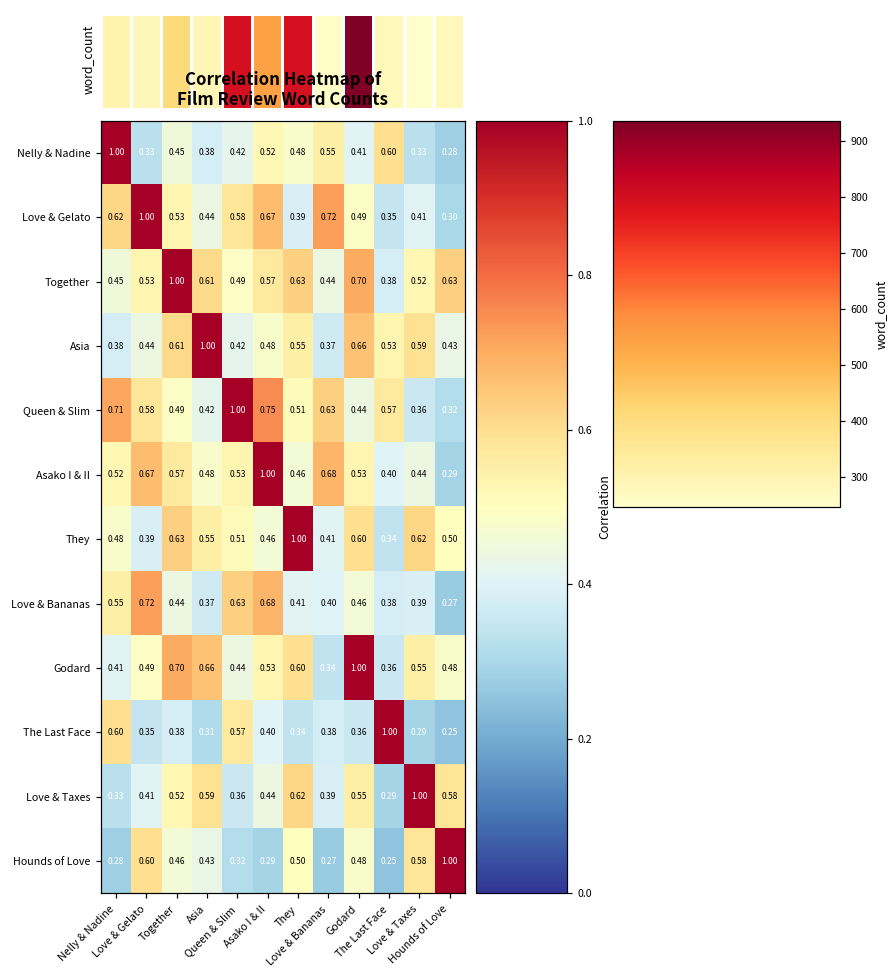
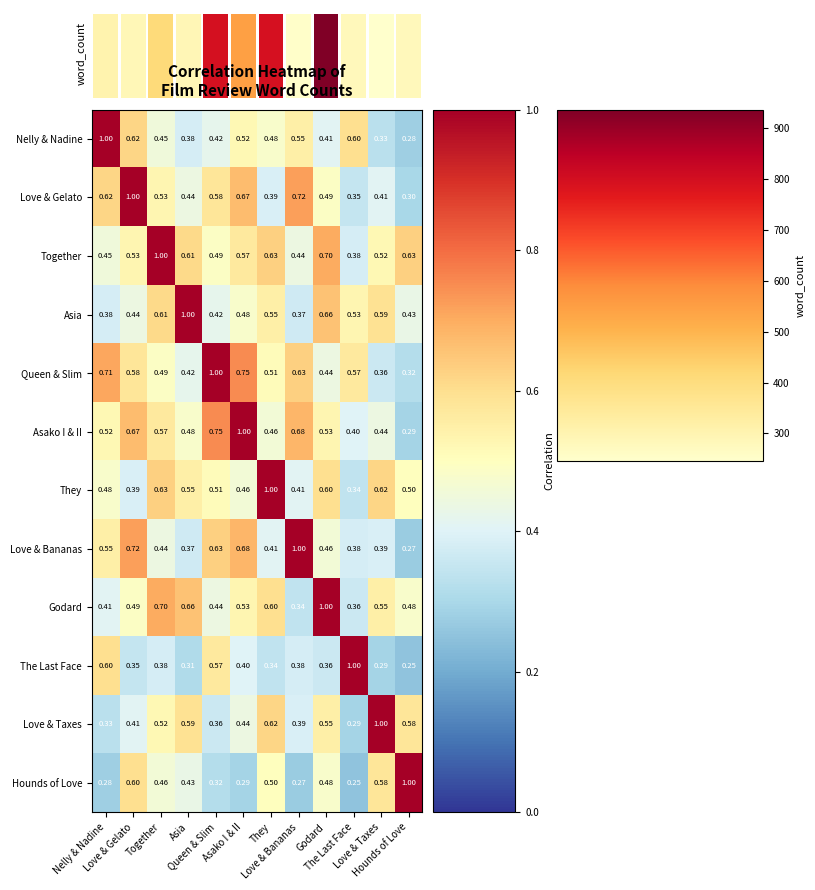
Correlation Heatmap of Film Review Word Counts, Nelly & Nadine, Love & Gelato: 0.33 -> 0.62
Correlation Heatmap of Film Review Word Counts, Asako I & II, Queen & Slim: 0.53 -> 0.75
Correlation Heatmap of Film Review Word Counts, Love & Bananas, Love & Bananas: 0.40 -> 1.00
